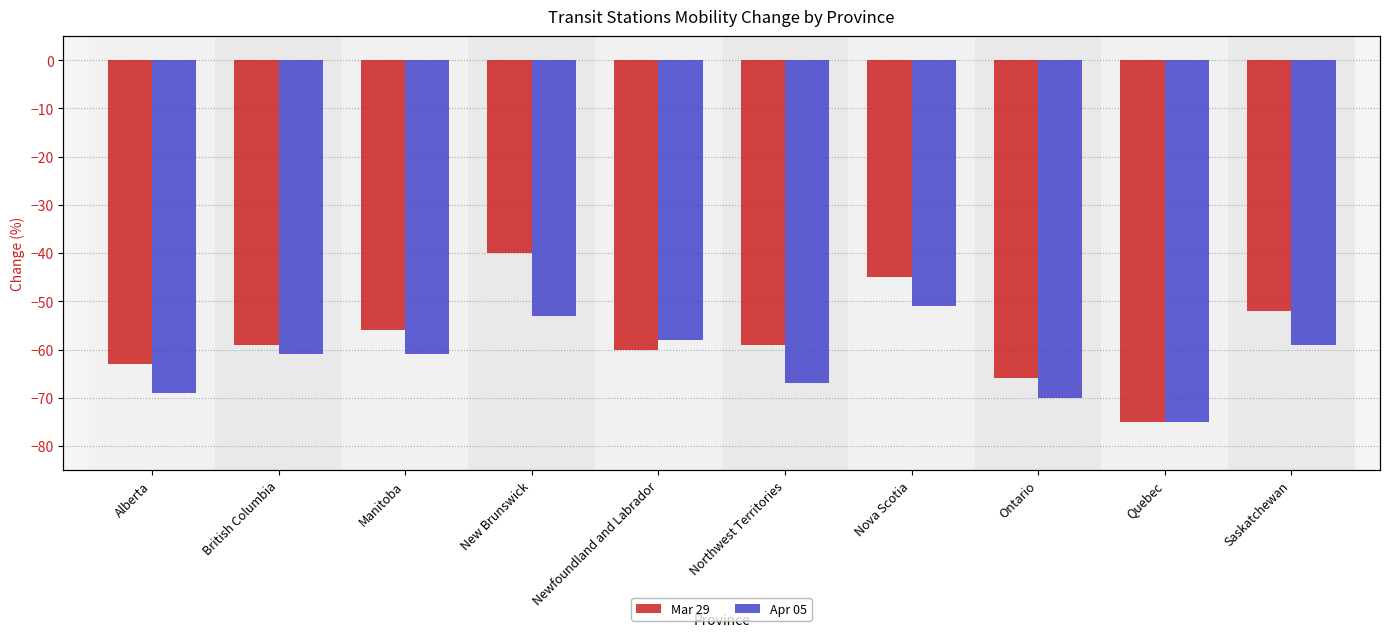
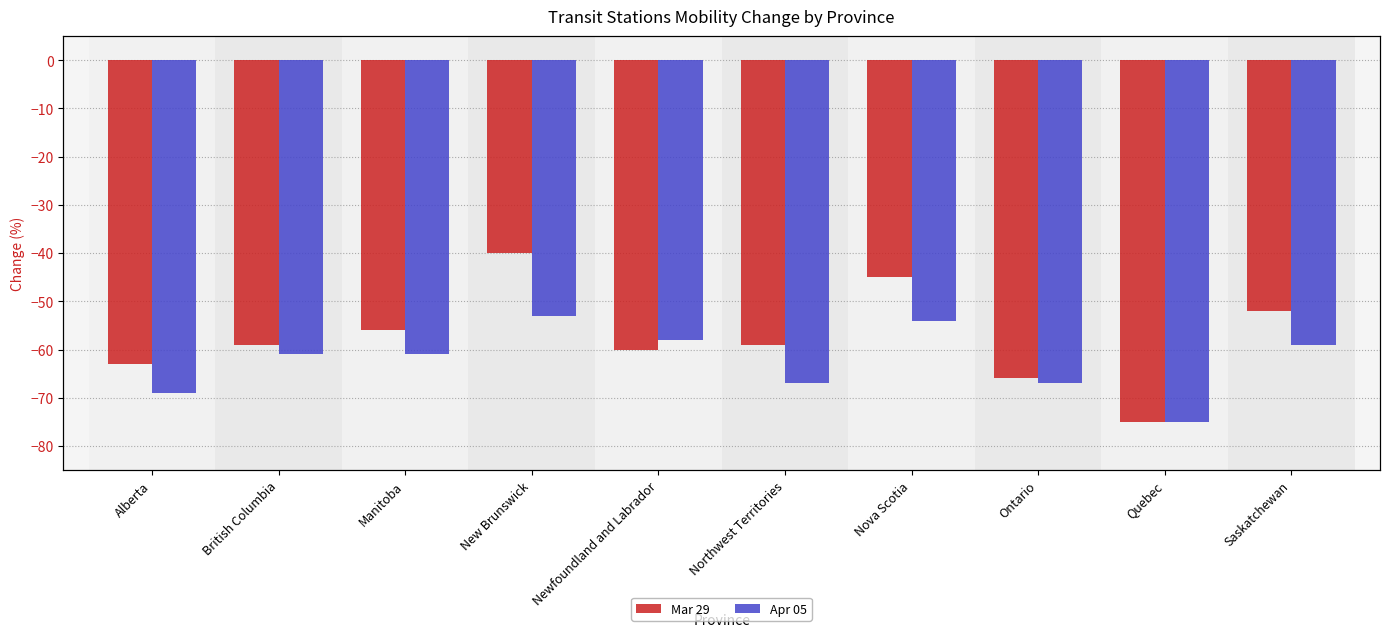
Apr 05, Nova Scotia: -51 -> -54
Apr 05, Ontario: -70 -> -67
